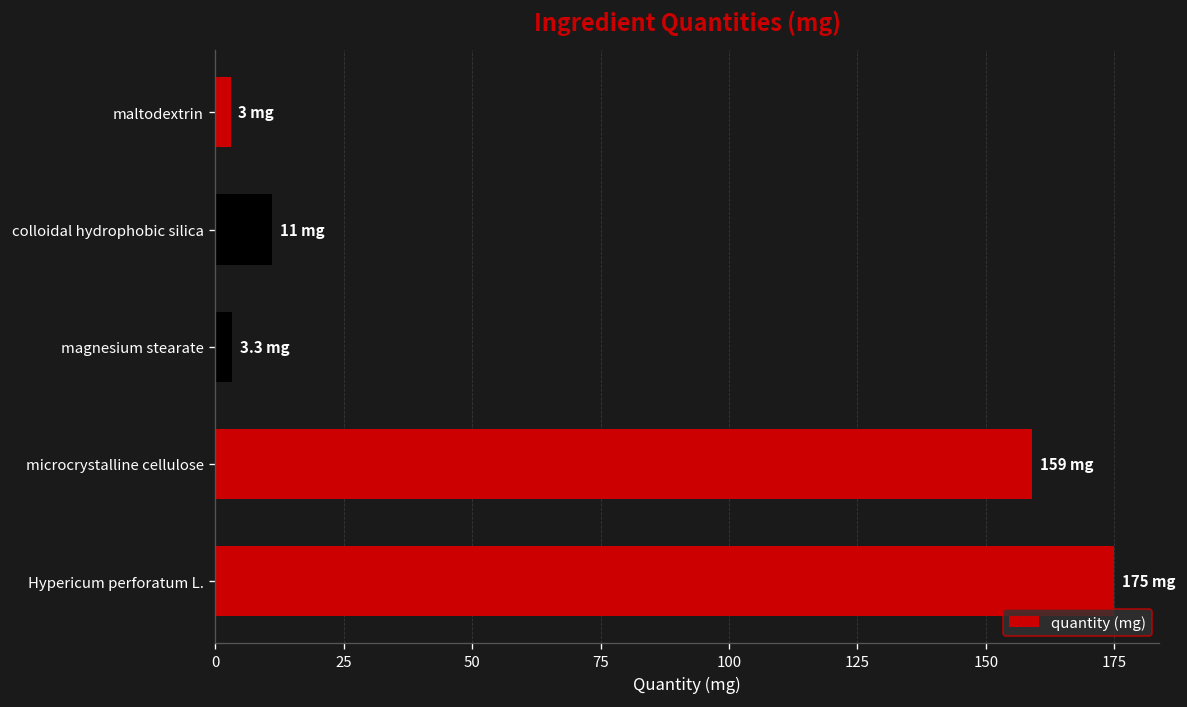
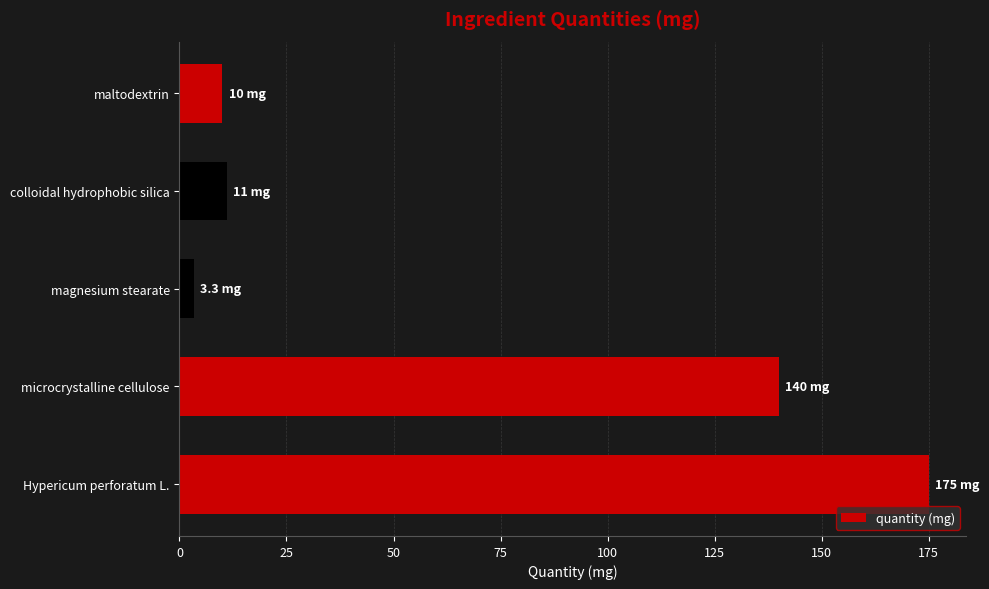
maltodextrin: 3 -> 10
microcrystalline cellulose: 159 -> 140
